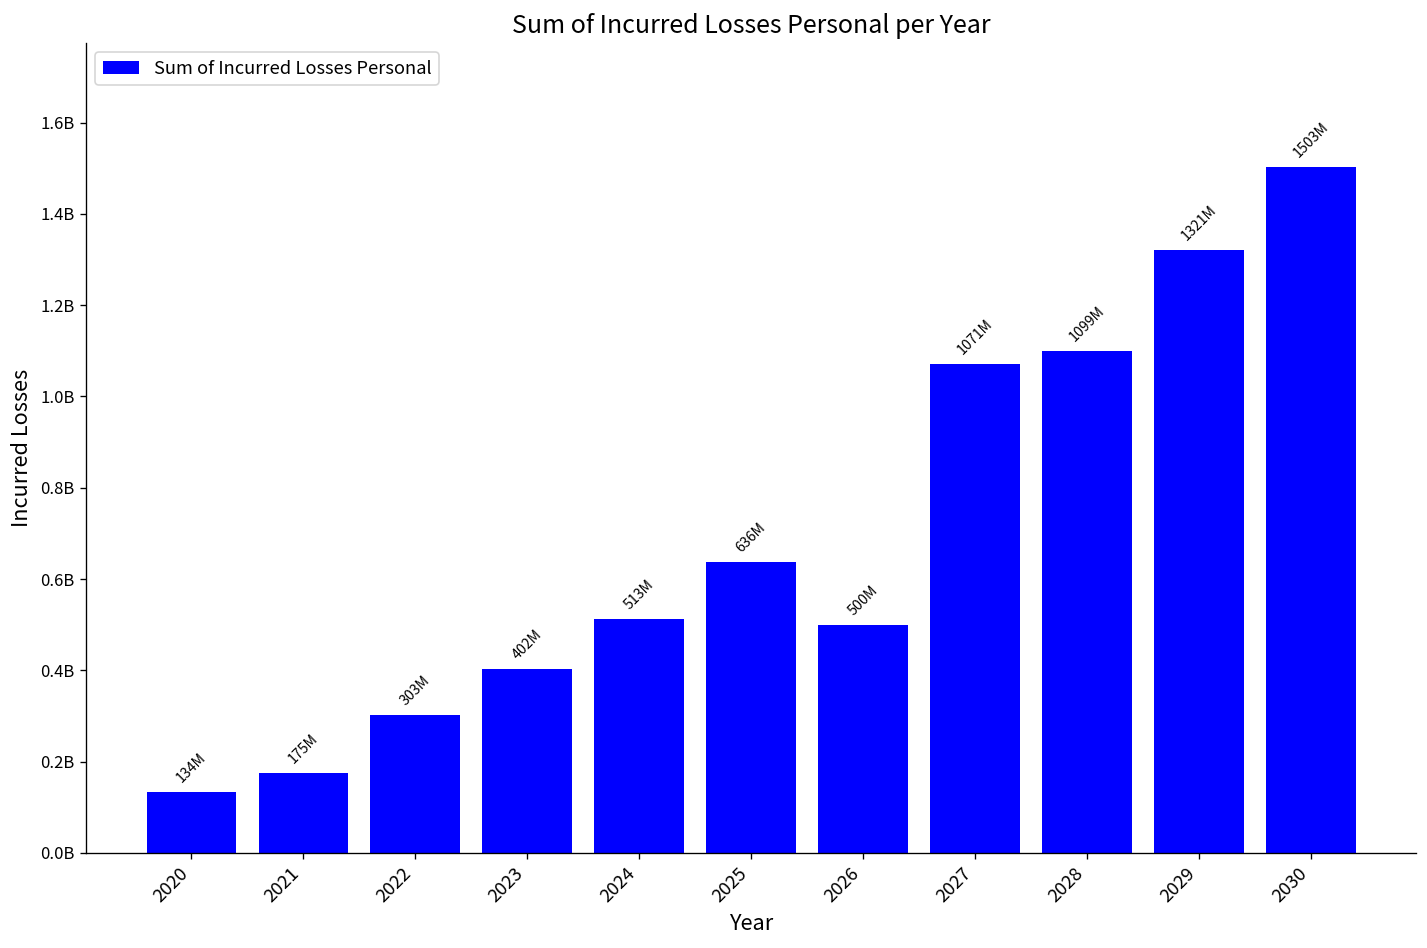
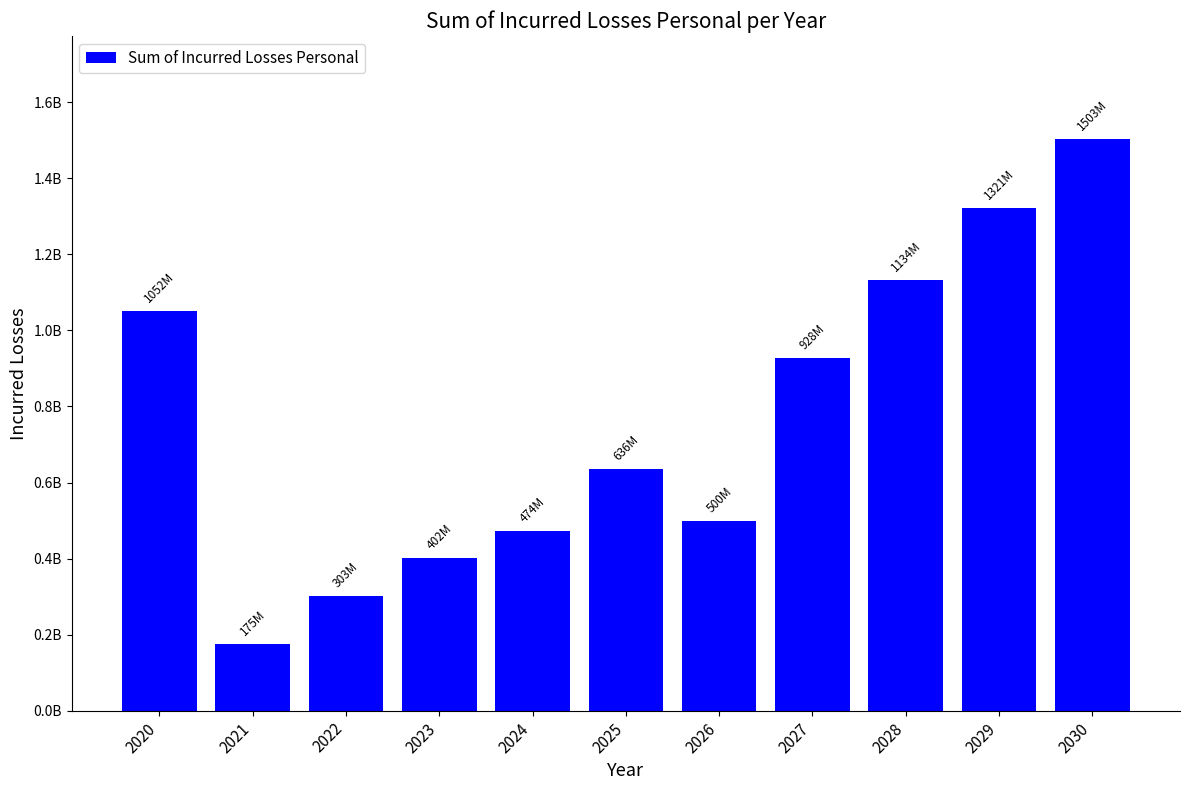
2020: 134M -> 1052M
2024: 513M -> 474M
2027: 1071M -> 928M
2028: 1099M -> 1134M
